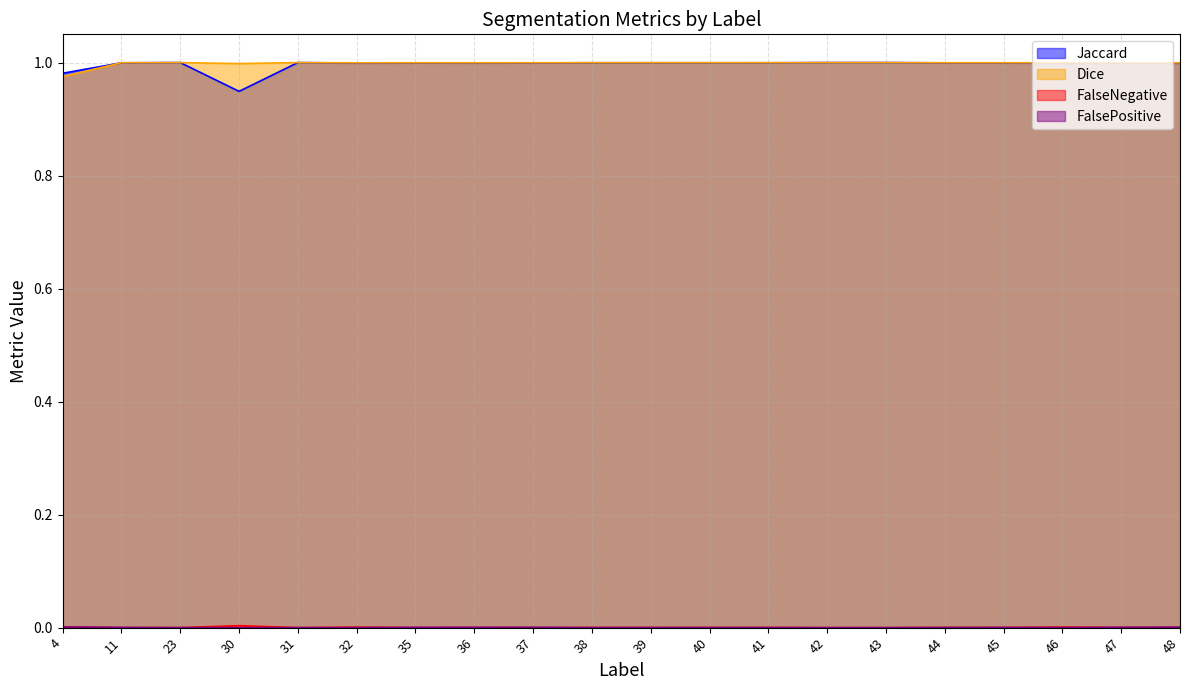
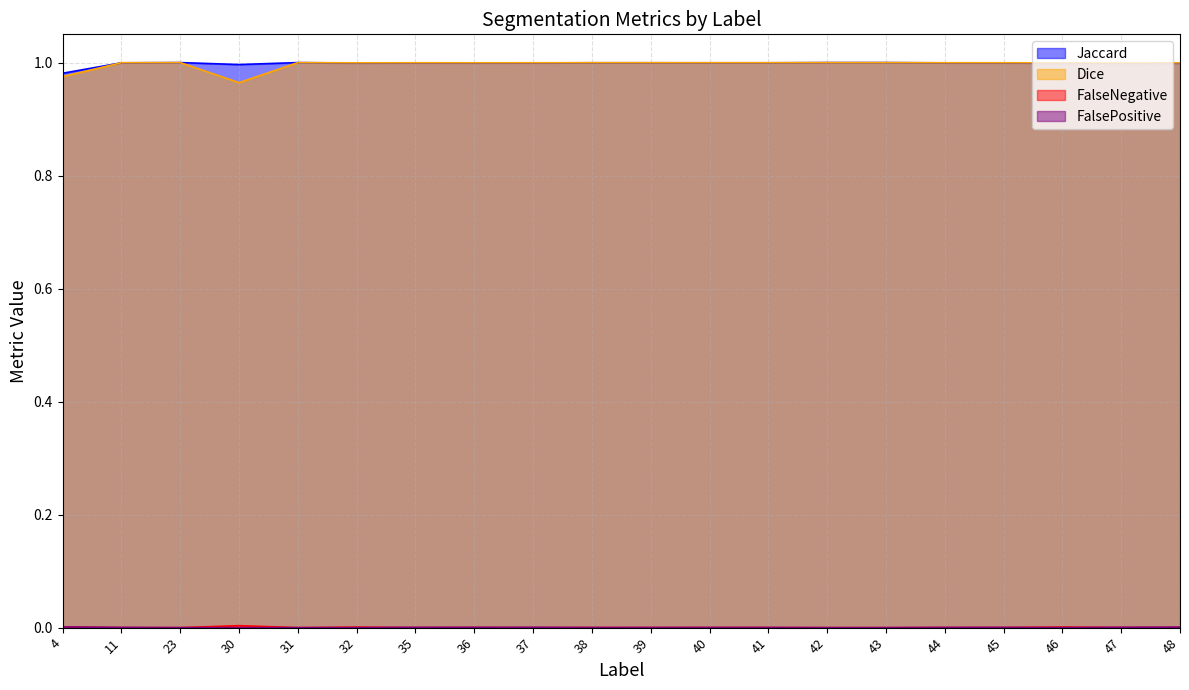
Jaccard, 30: 0.95 -> 1.00
Dice, 30: 1.00 -> 0.96
